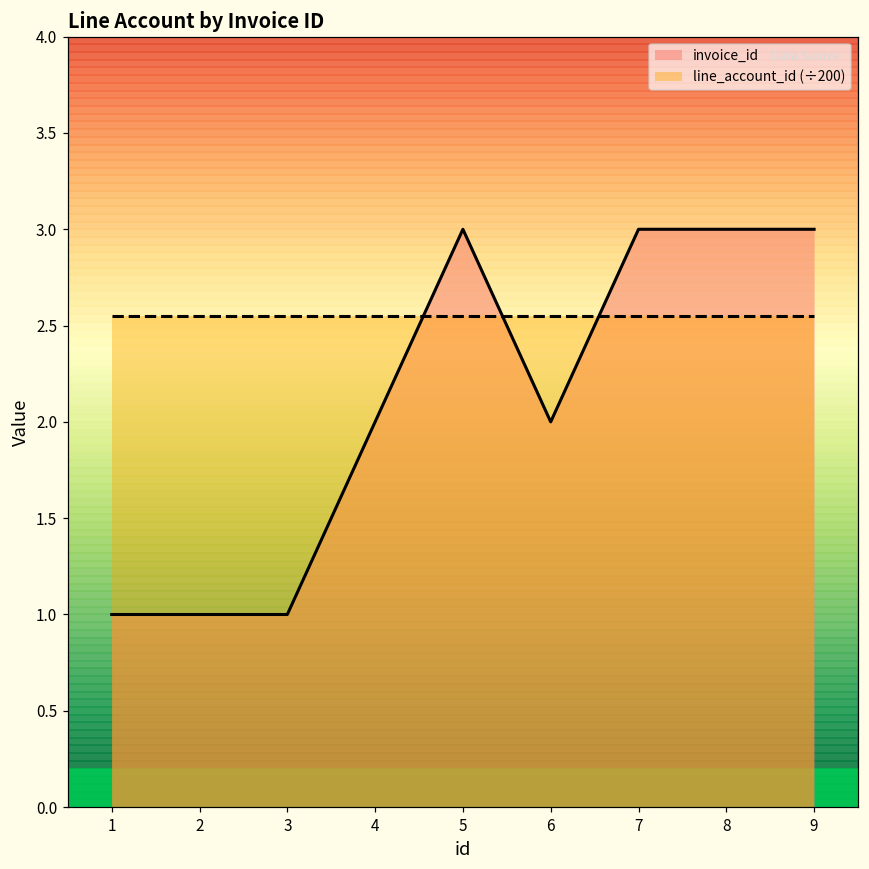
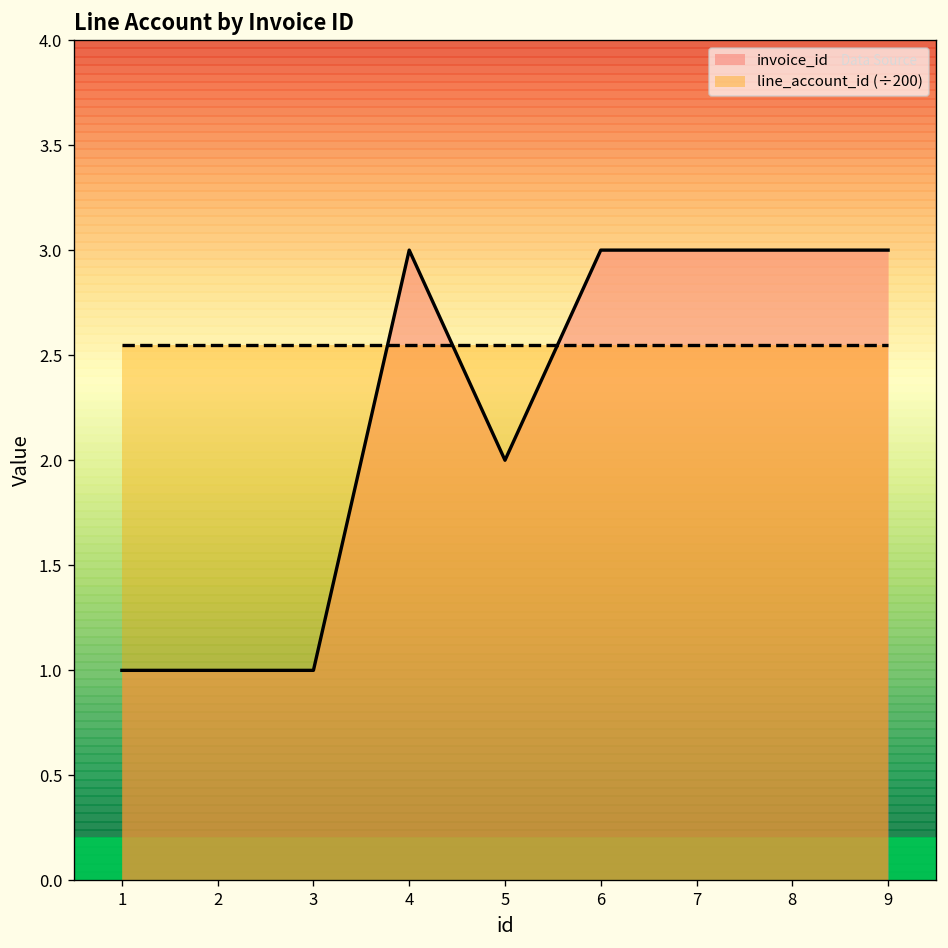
invoice_id, 4: 2 -> 3
invoice_id, 5: 3 -> 2
invoice_id, 6: 2 -> 3
